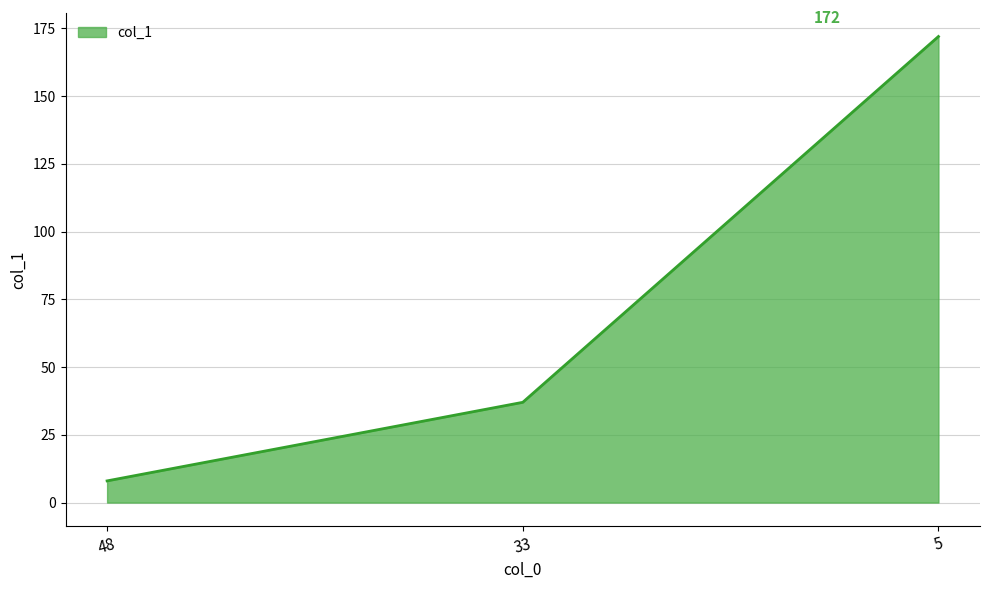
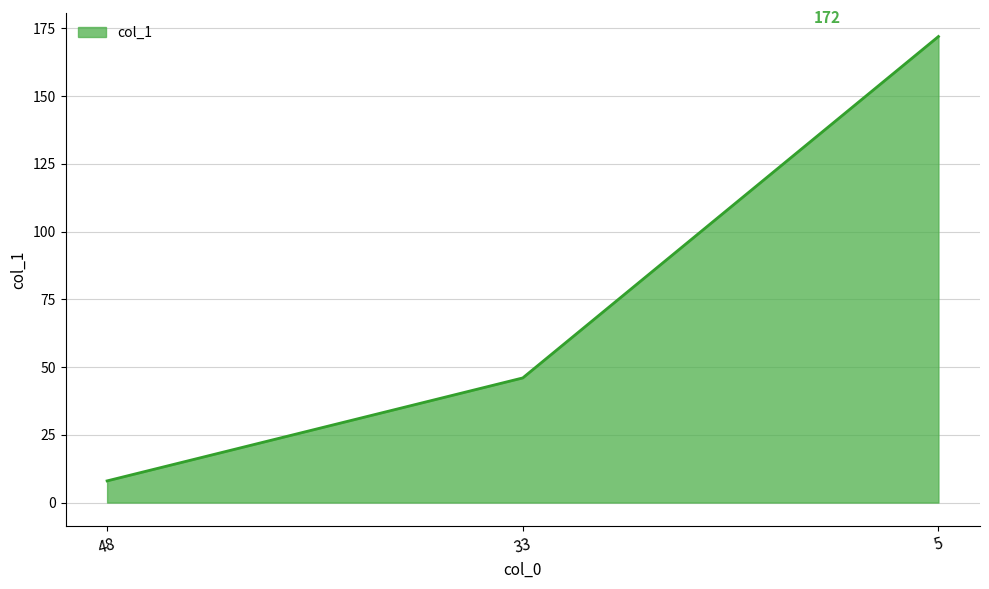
33: 37 -> 46
